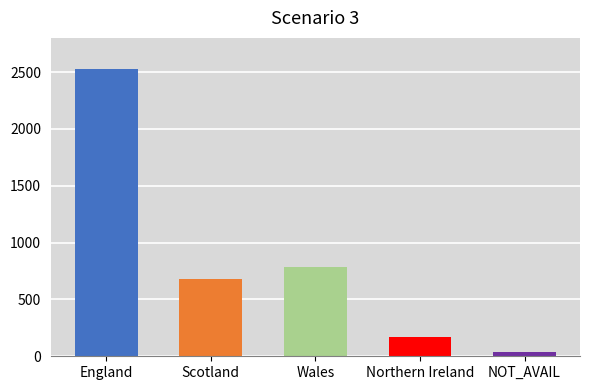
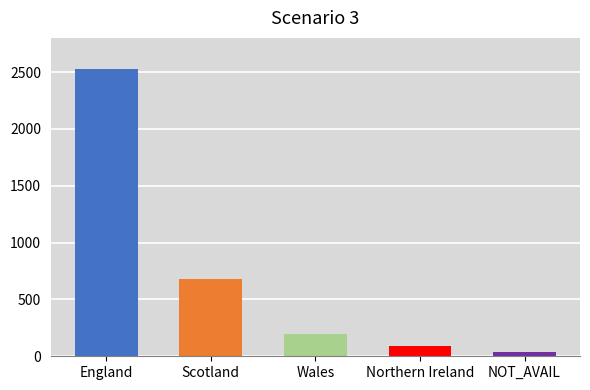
Wales: 790 -> 200
Northern Ireland: 170 -> 90
